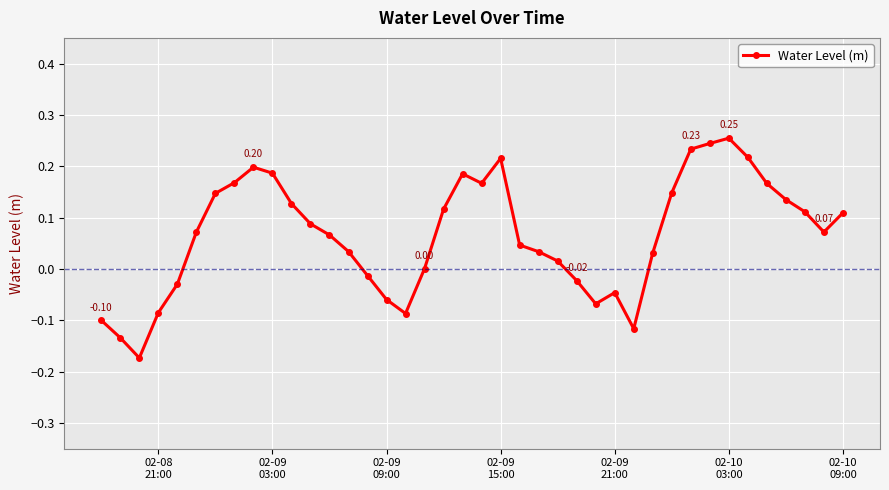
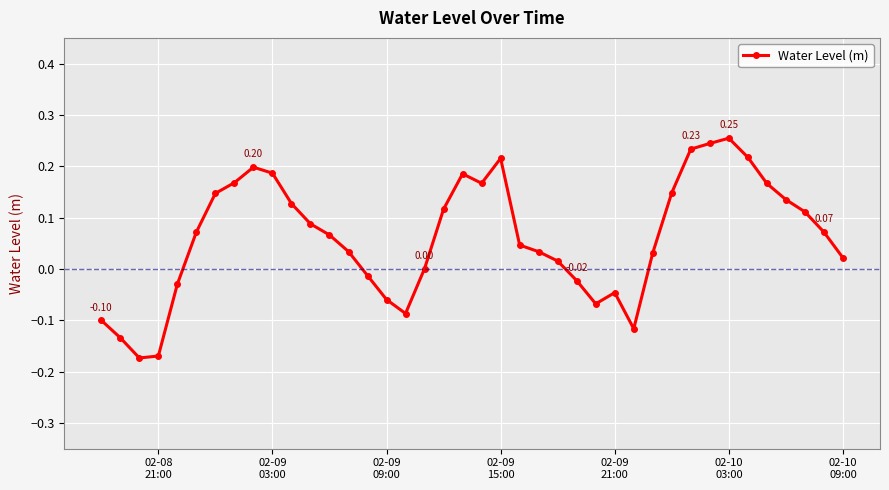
02-08 21:00: -0.09 -> -0.17
02-10 09:00: 0.11 -> 0.02
